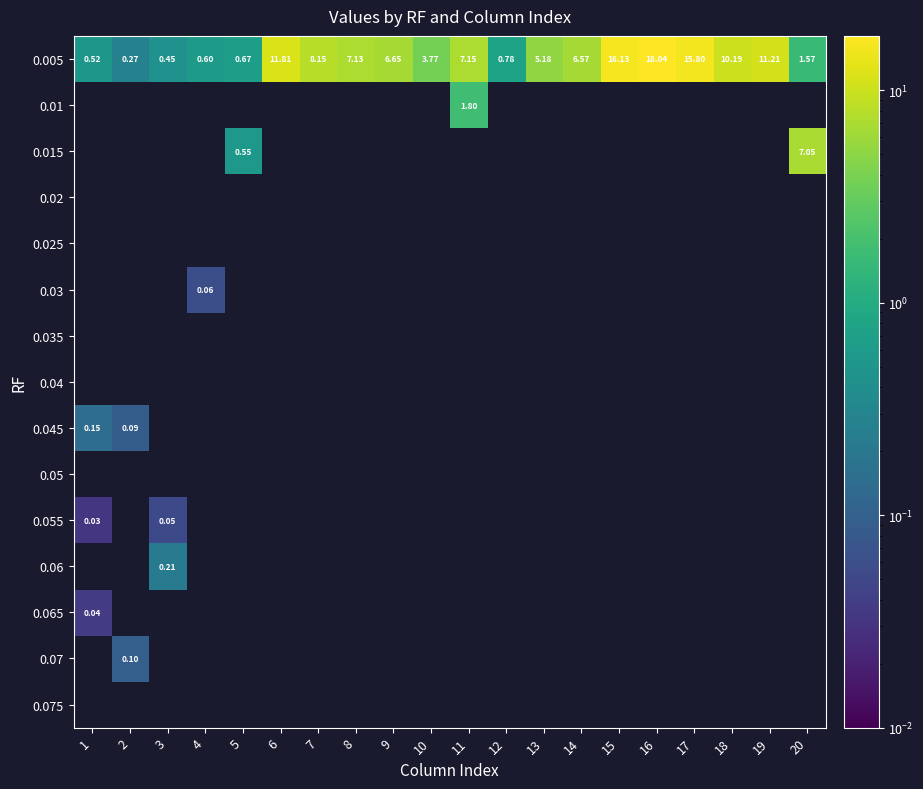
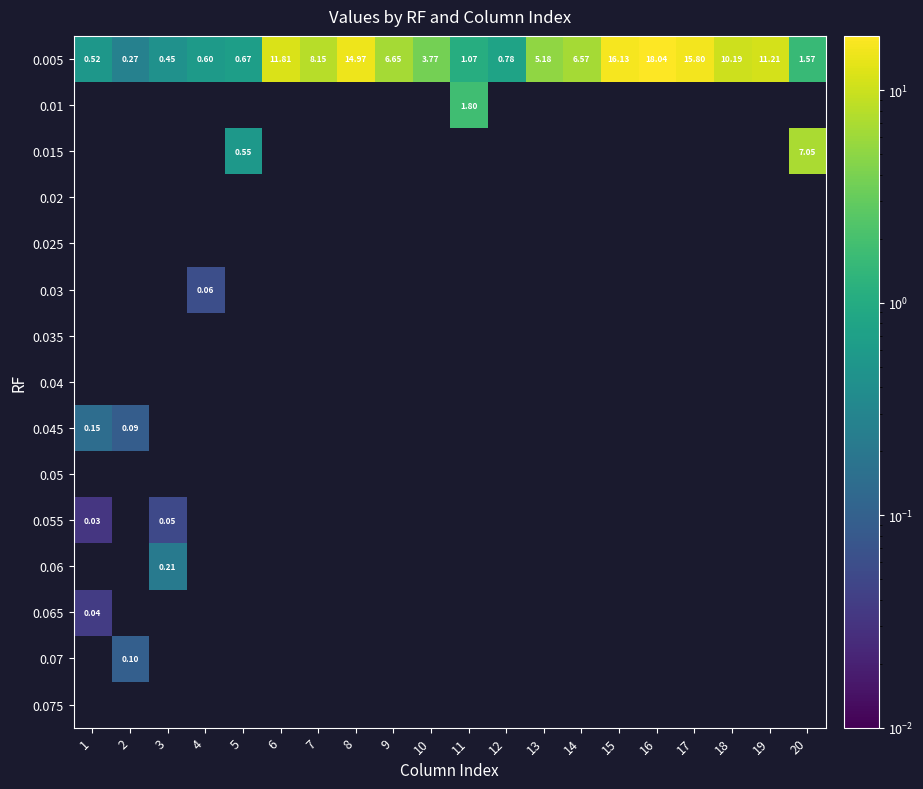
0.005, 8: 7.13 -> 14.97
0.005, 11: 7.15 -> 1.07
